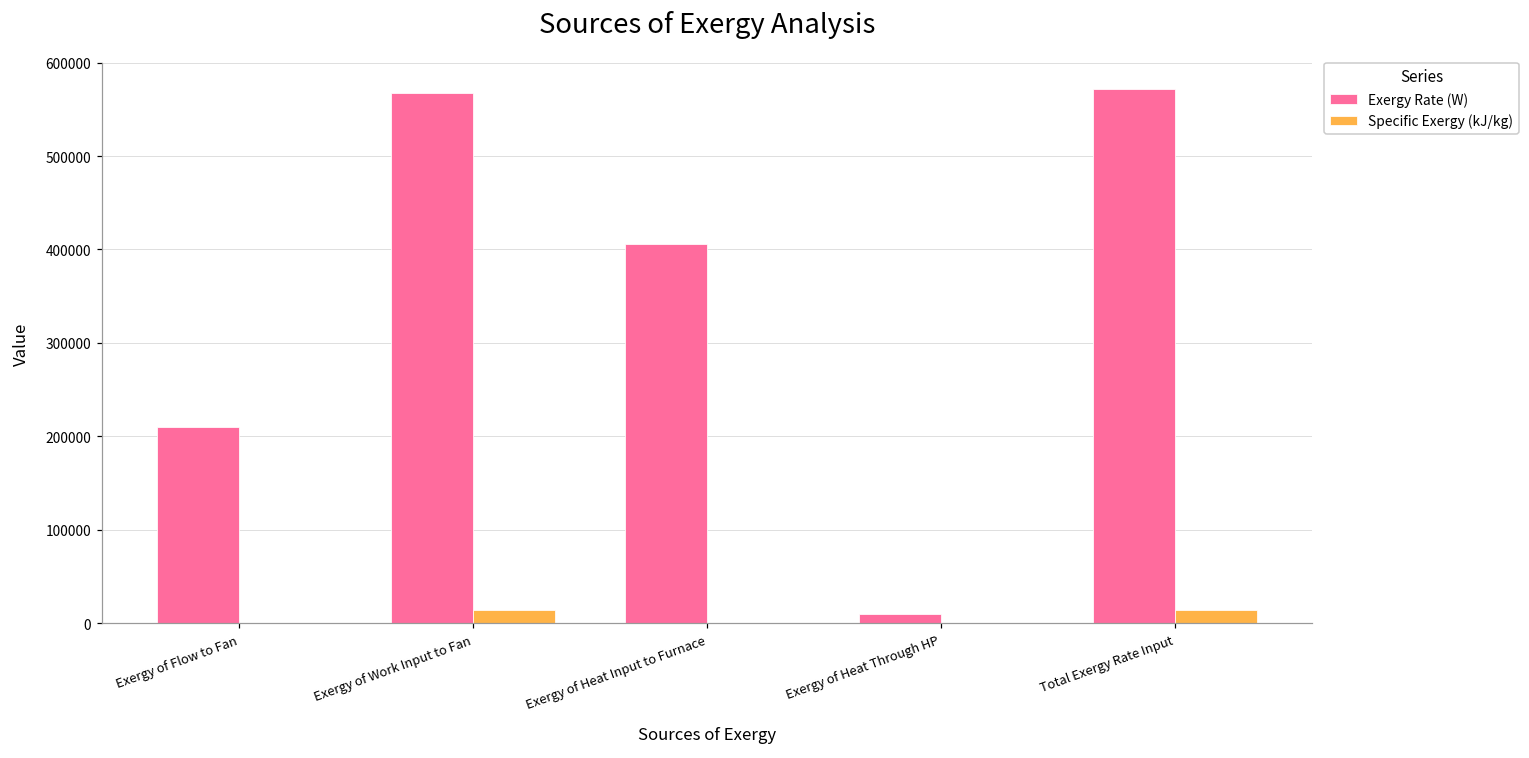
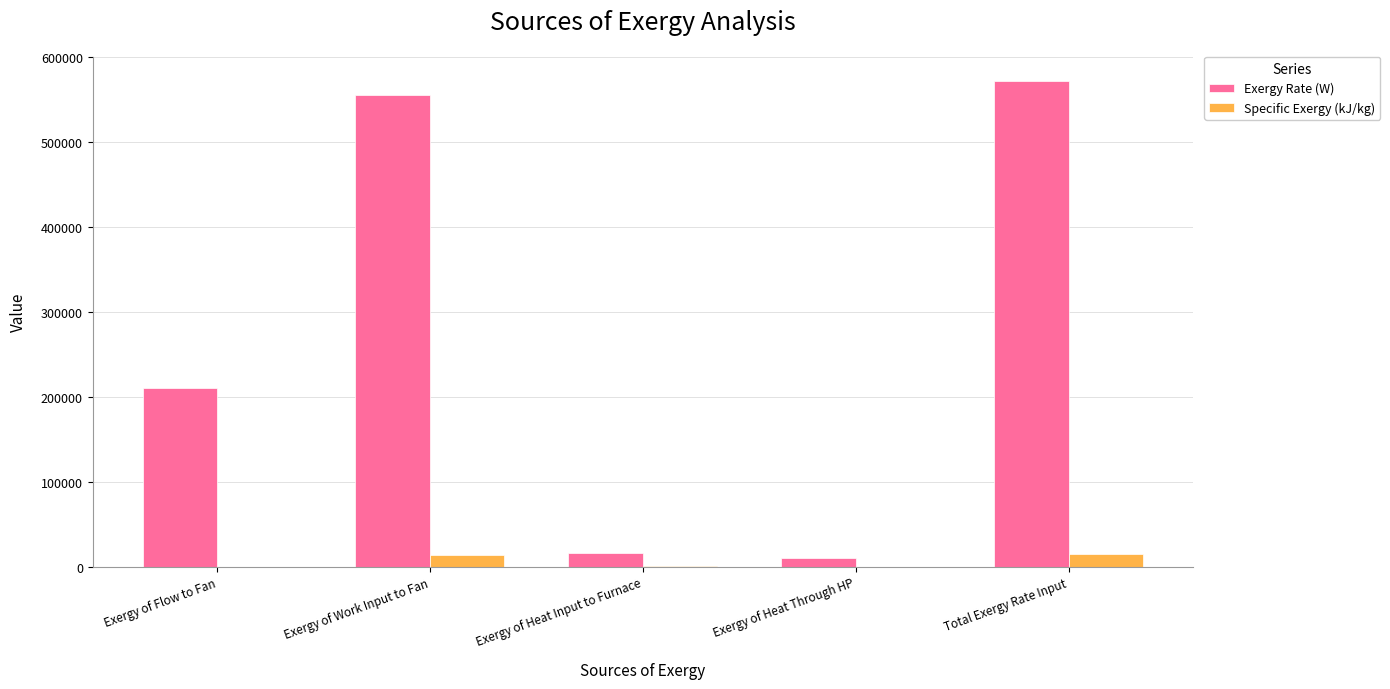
Exergy Rate (W), Exergy of Work Input to Fan: 570000 -> 560000
Exergy Rate (W), Exergy of Heat Input to Furnace: 410000 -> 20000
